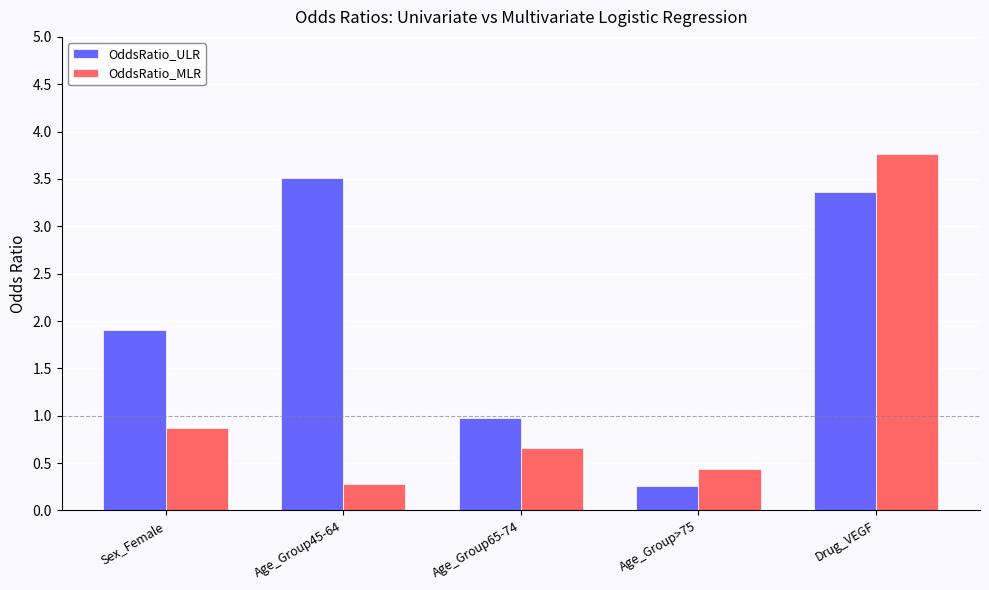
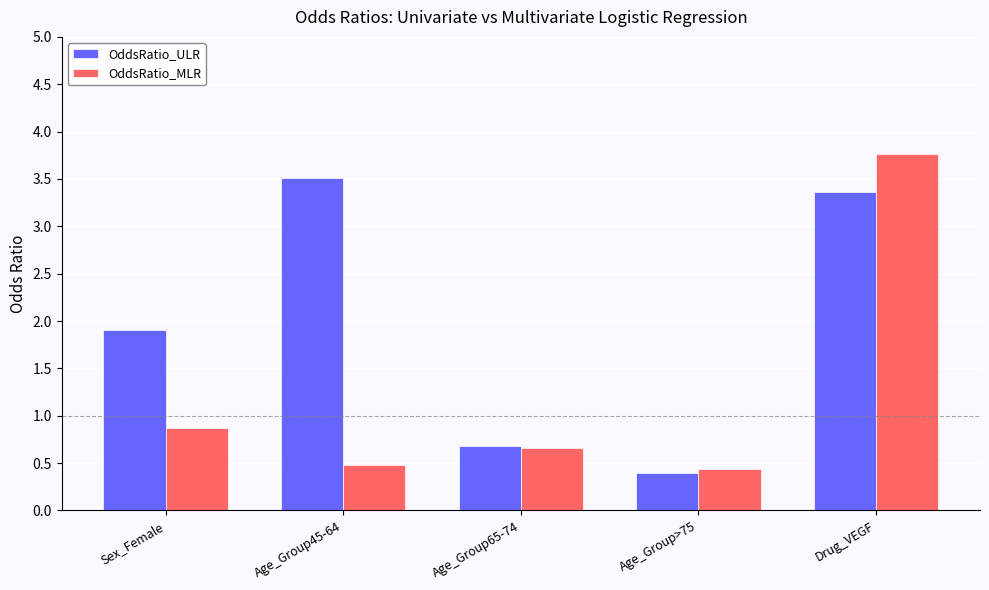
OddsRatio_MLR, Age_Group45-64: 0.3 -> 0.5
OddsRatio_ULR, Age_Group65-74: 1.0 -> 0.7
OddsRatio_ULR, Age_Group>75: 0.3 -> 0.4
